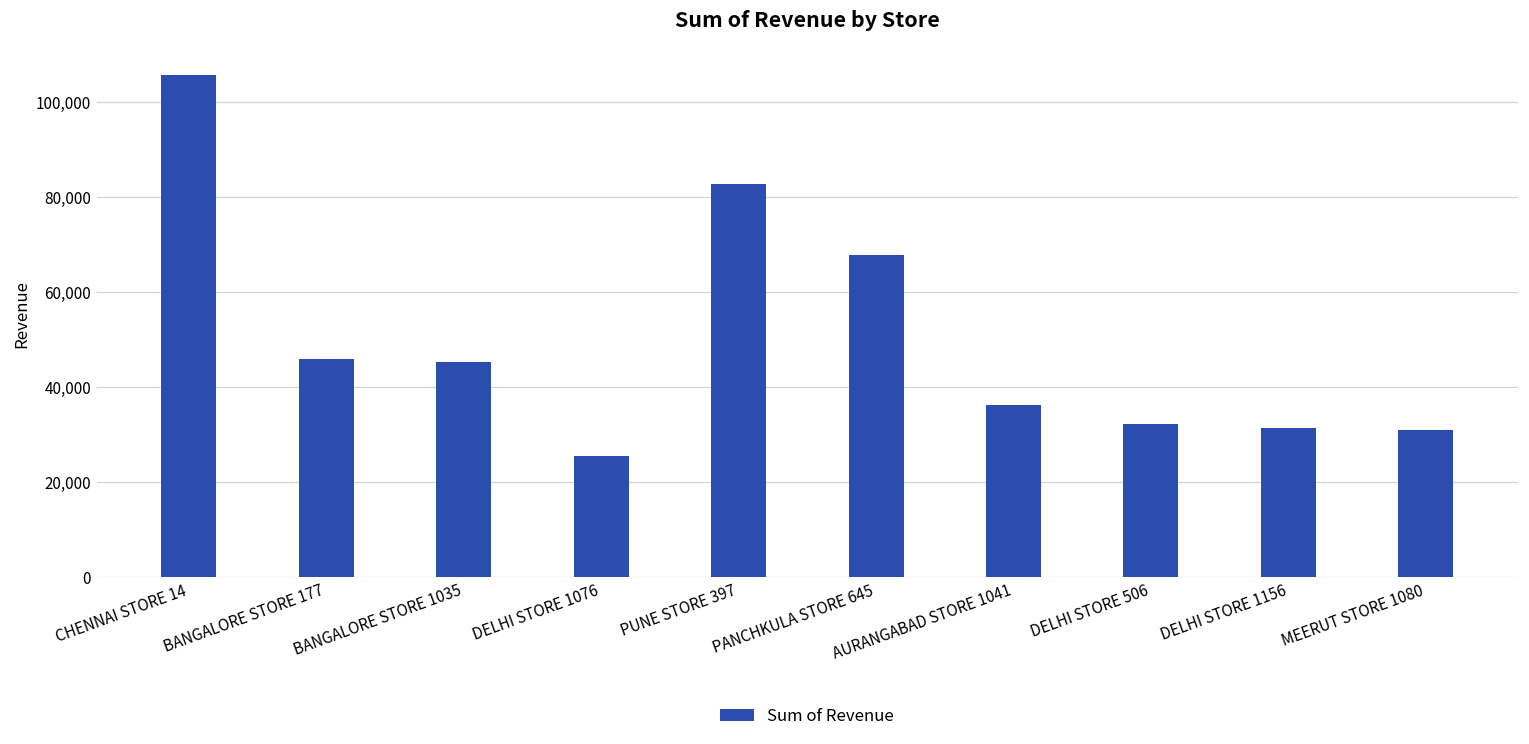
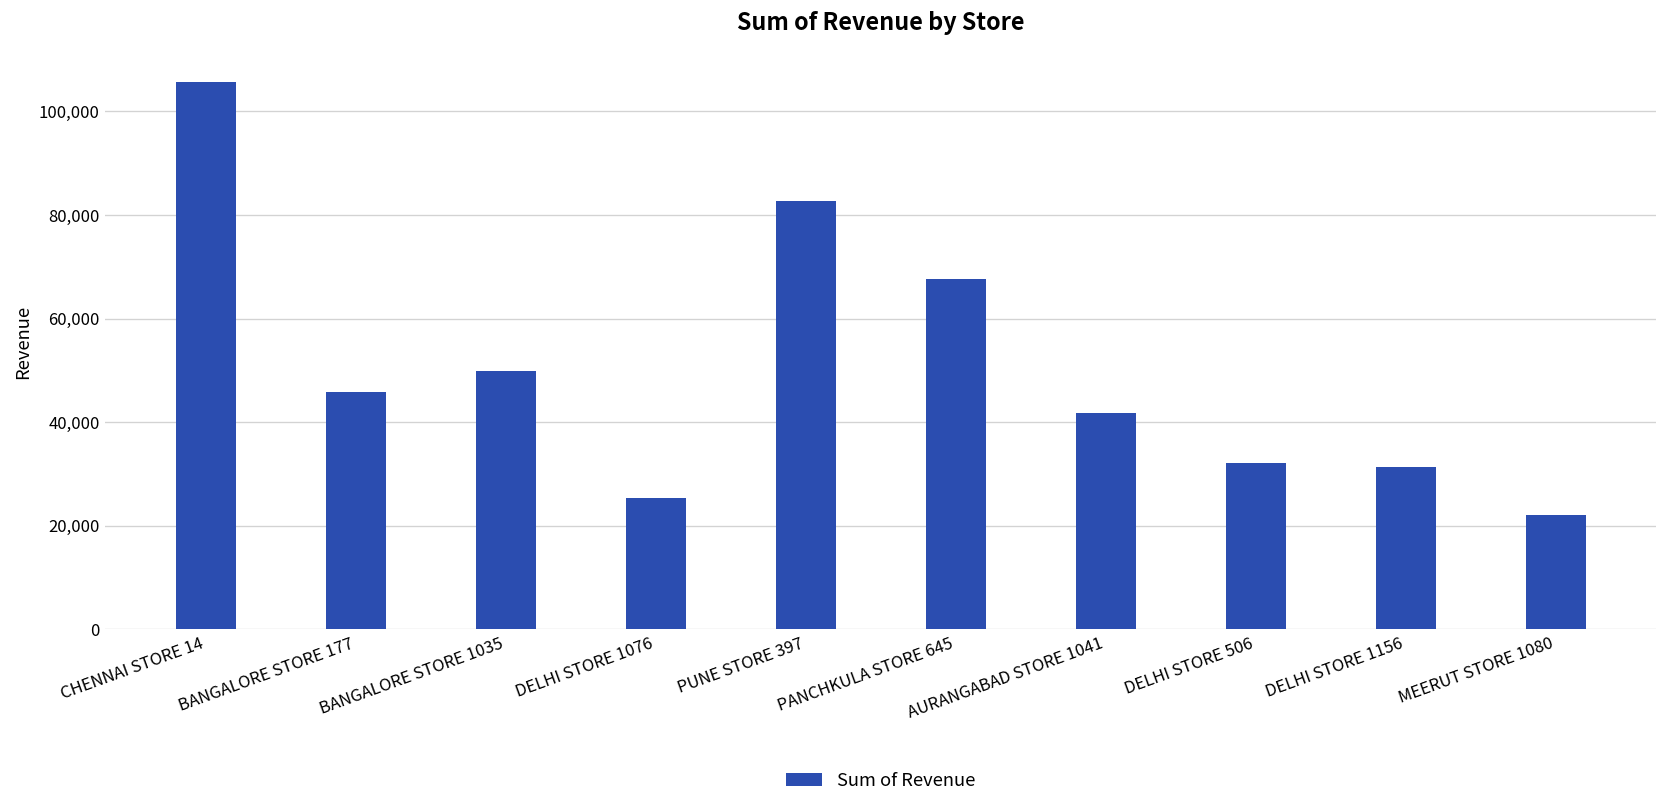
BANGALORE STORE 1035: 45,000 -> 50,000
AURANGABAD STORE 1041: 36,000 -> 42,000
MEERUT STORE 1080: 31,000 -> 22,000
